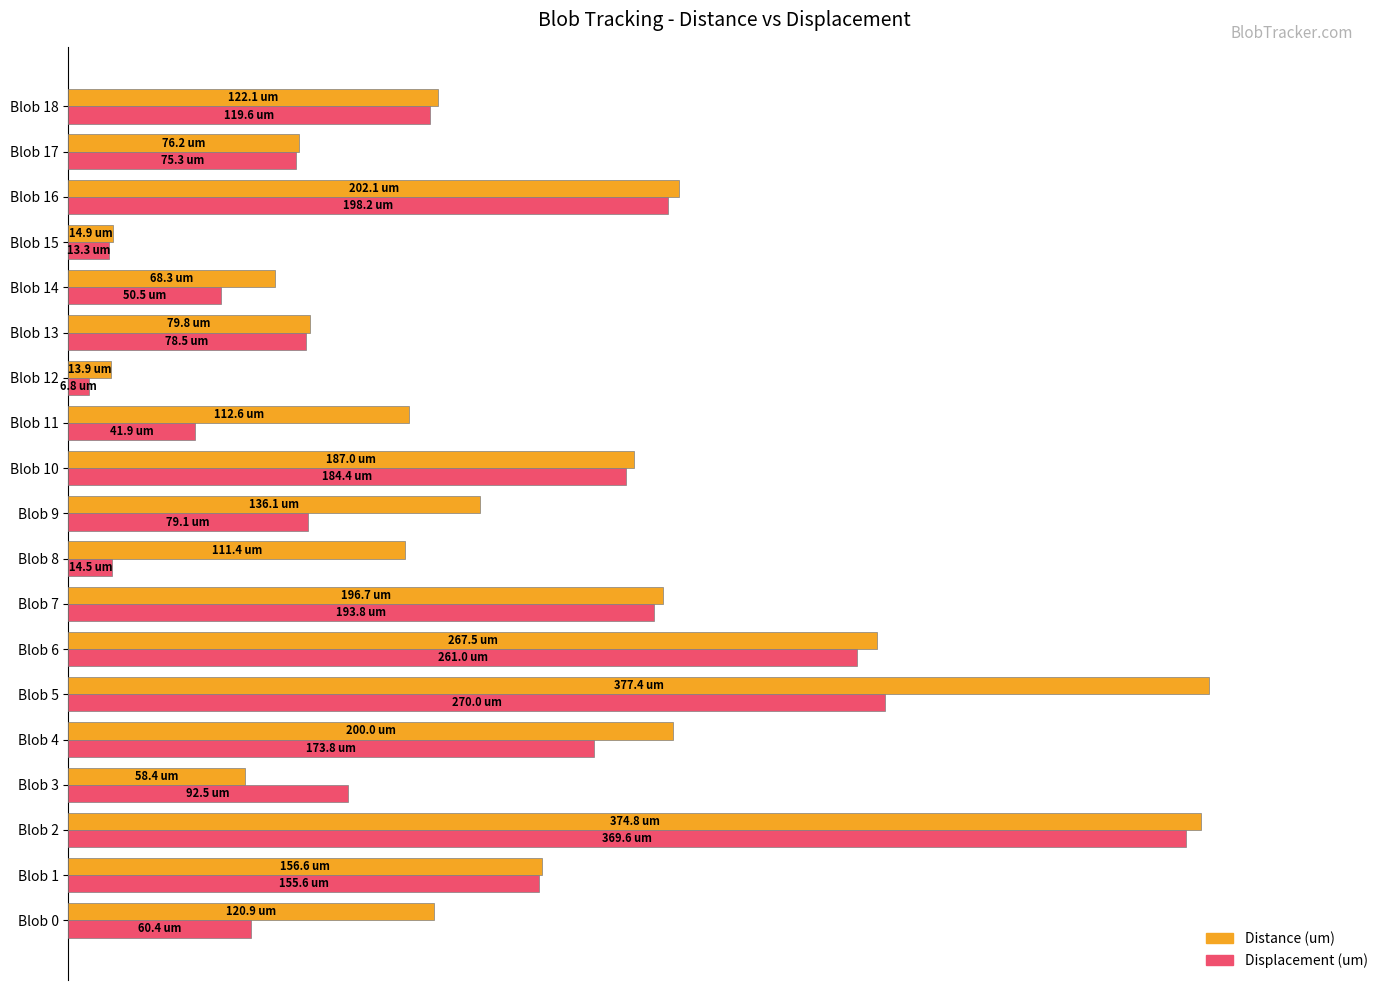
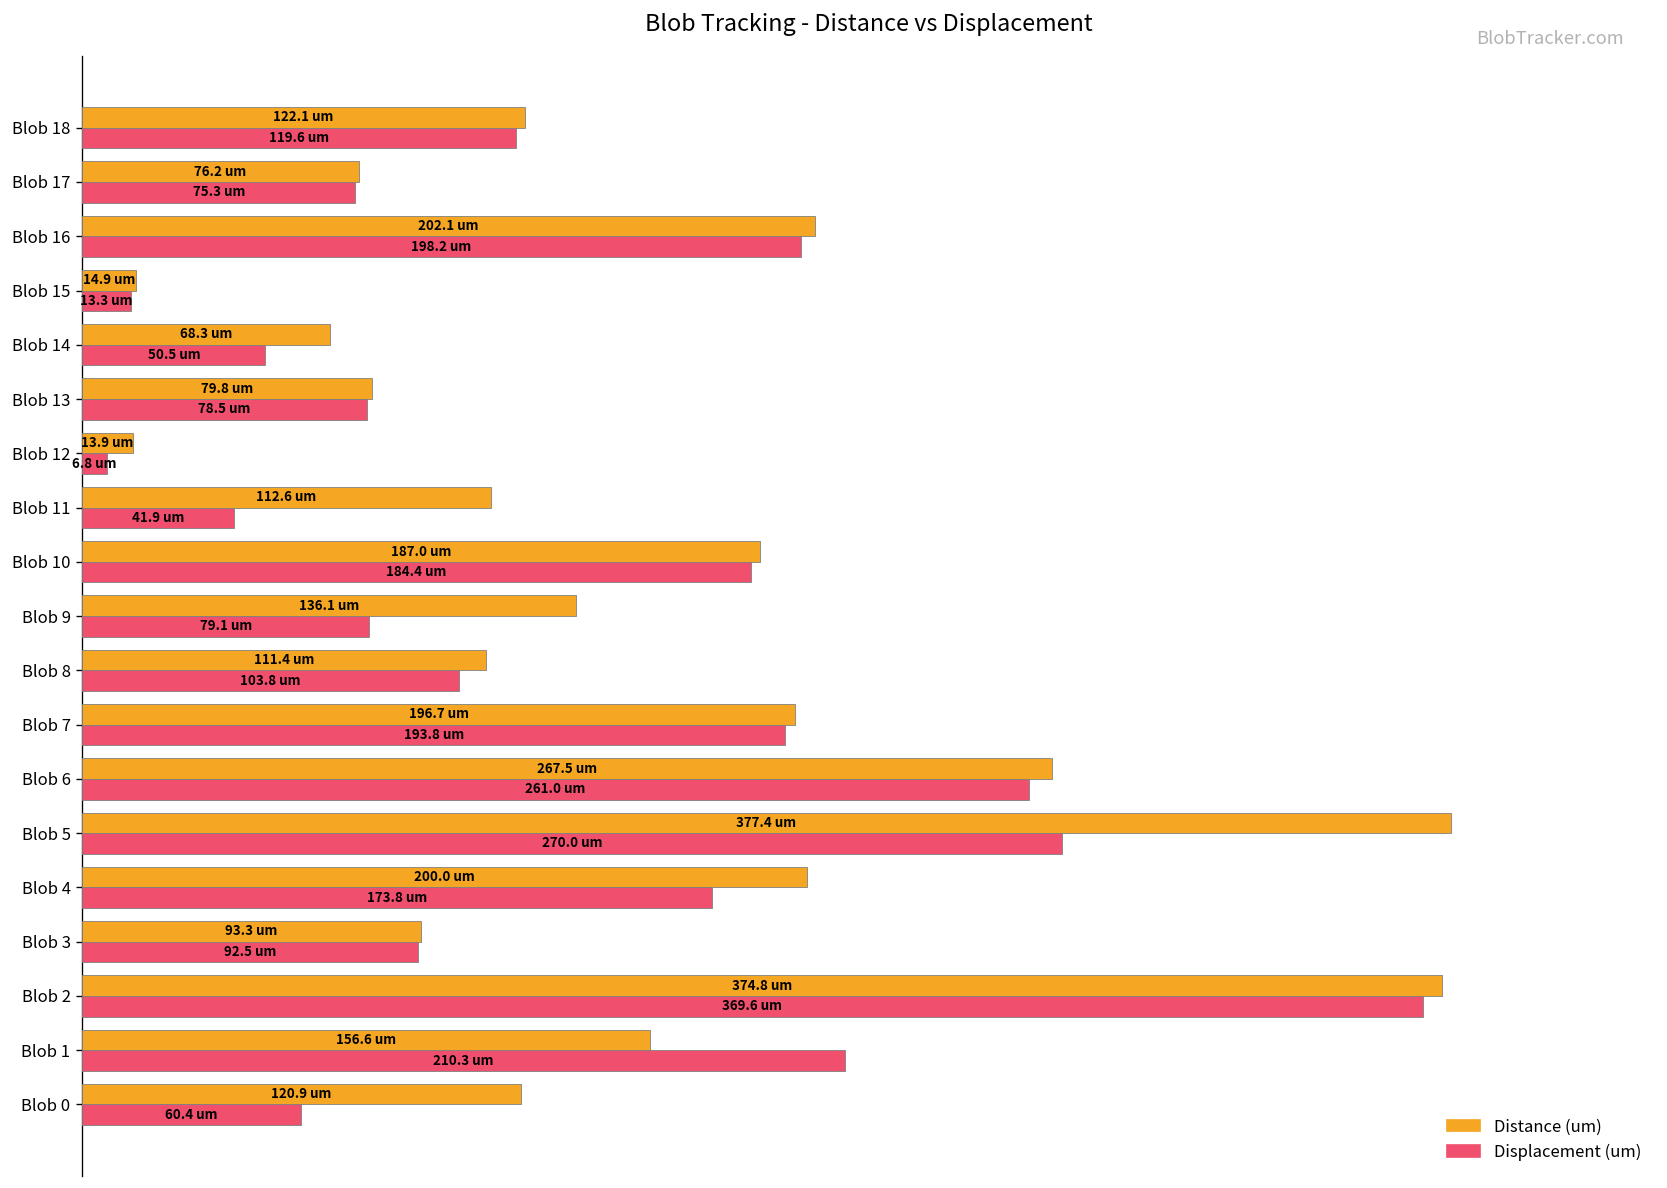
Displacement (um), Blob 8: 14.5 -> 103.8
Distance (um), Blob 3: 58.4 -> 93.3
Displacement (um), Blob 1: 155.6 -> 210.3
